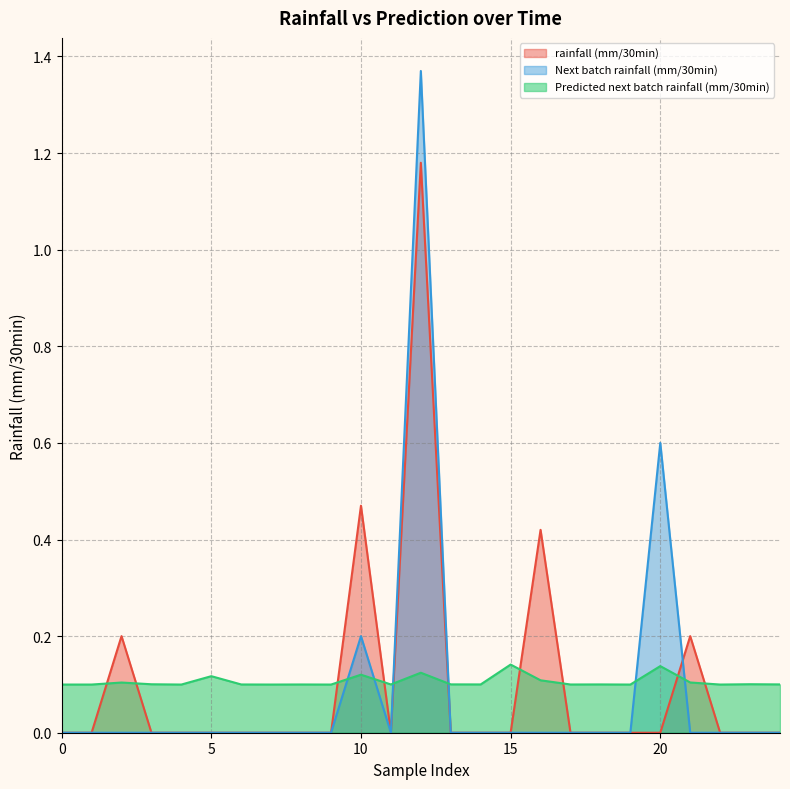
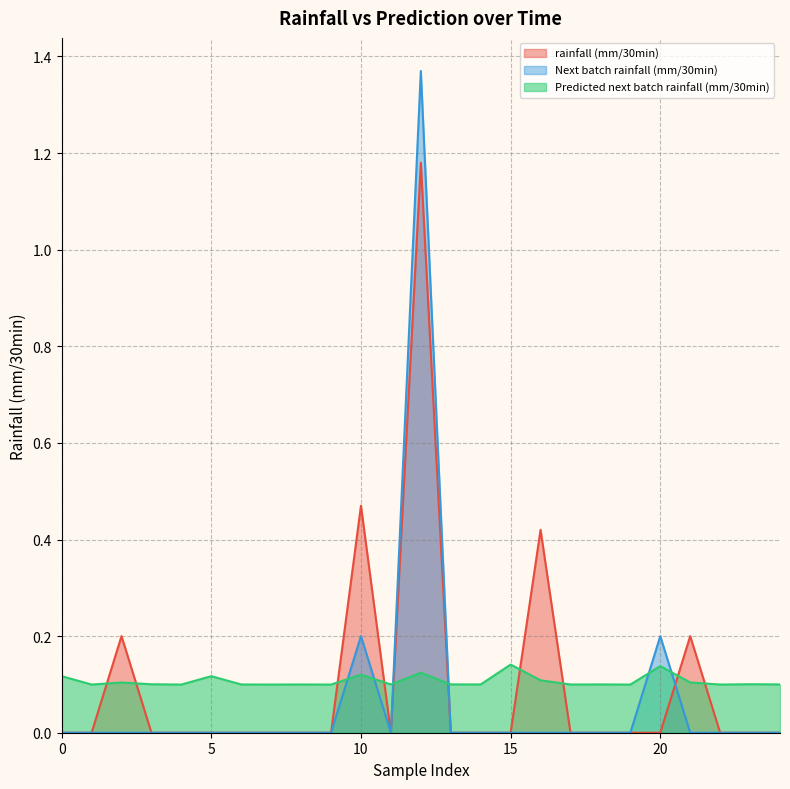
Predicted next batch rainfall (mm/30min), 0: 0.10 -> 0.12
Next batch rainfall (mm/30min), 20: 0.6 -> 0.2
